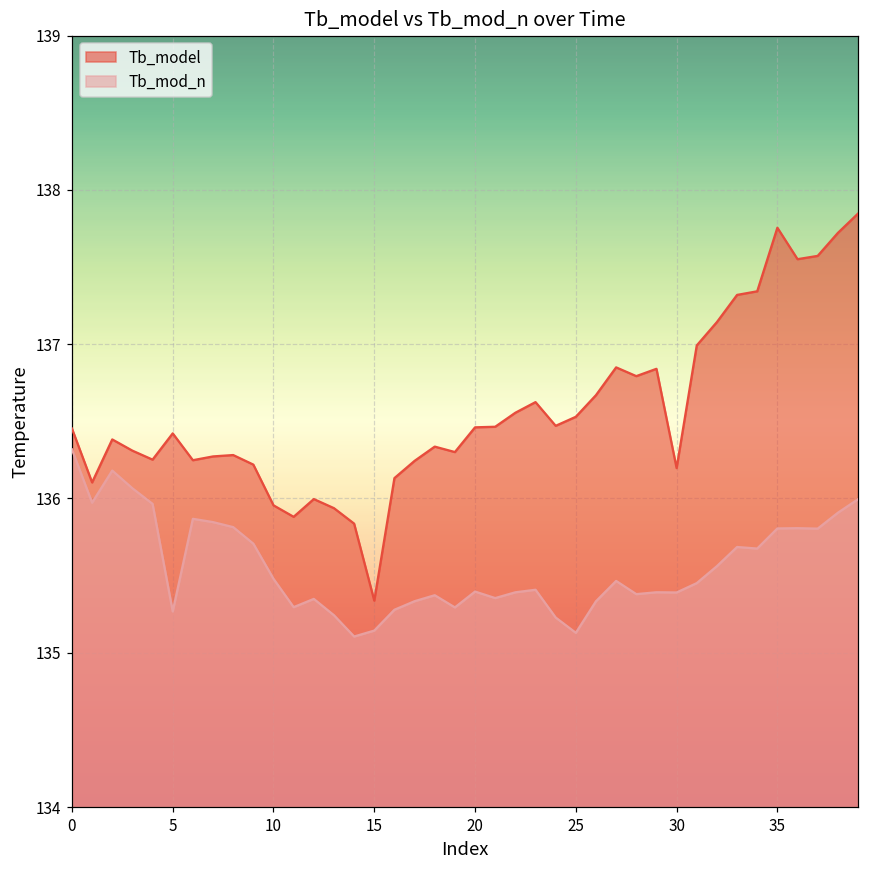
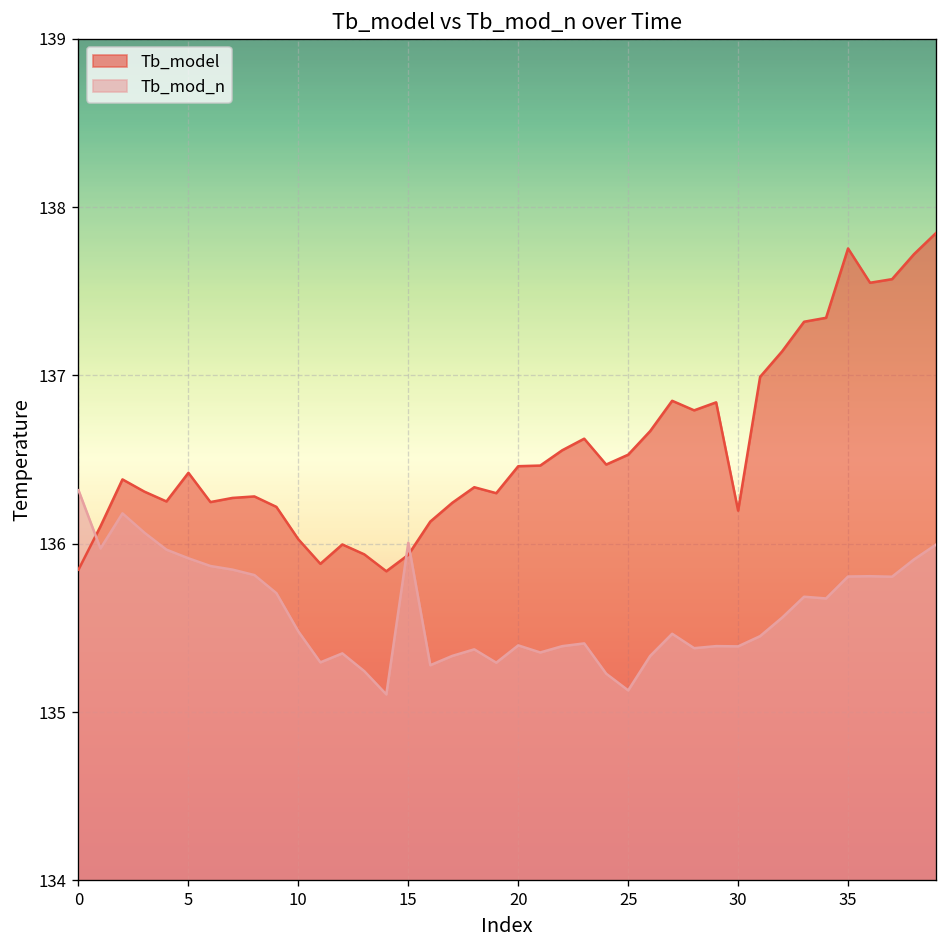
Tb_model, 0: 136.45 -> 135.85
Tb_mod_n, 5: 135.27 -> 135.91
Tb_model, 10: 135.96 -> 136.03
Tb_model, 15: 135.34 -> 135.93
Tb_mod_n, 15: 135.14 -> 136.01
